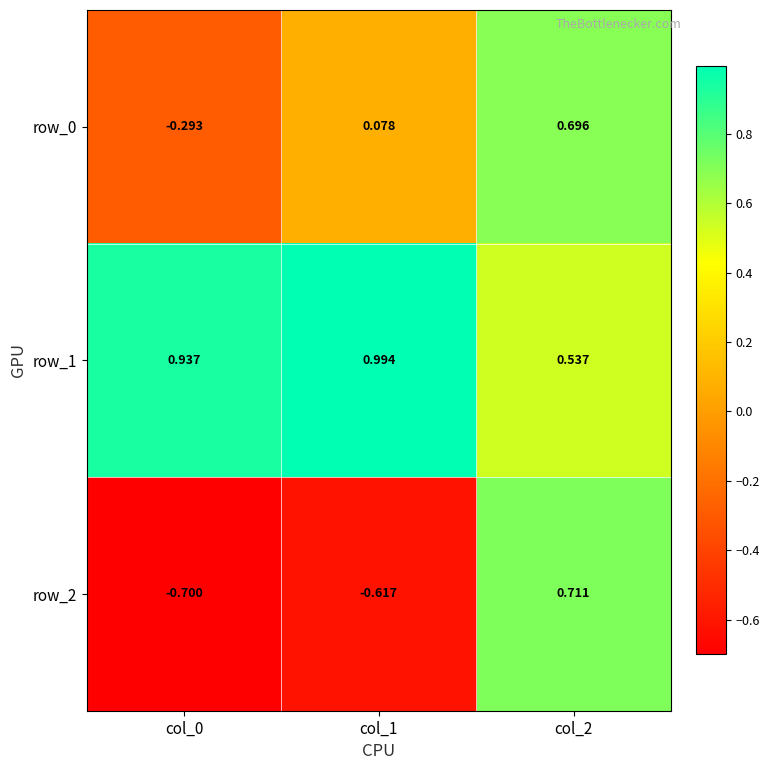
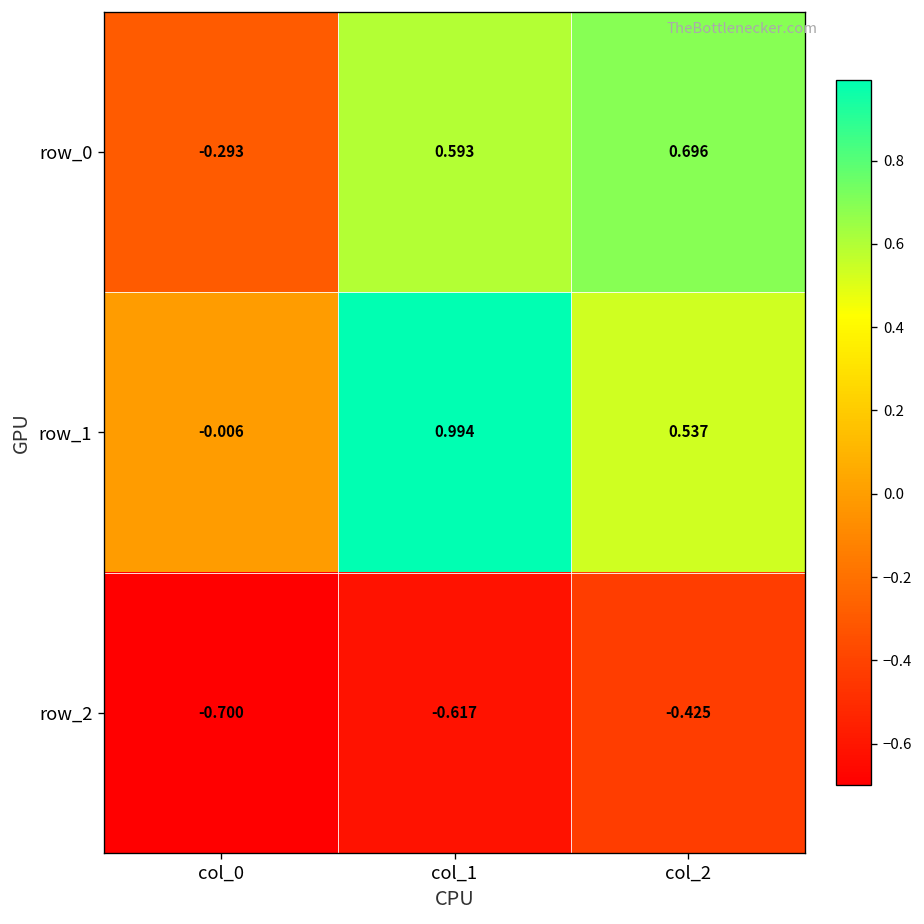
row_0, col_1: 0.078 -> 0.593
row_1, col_0: 0.937 -> -0.006
row_2, col_2: 0.711 -> -0.425
